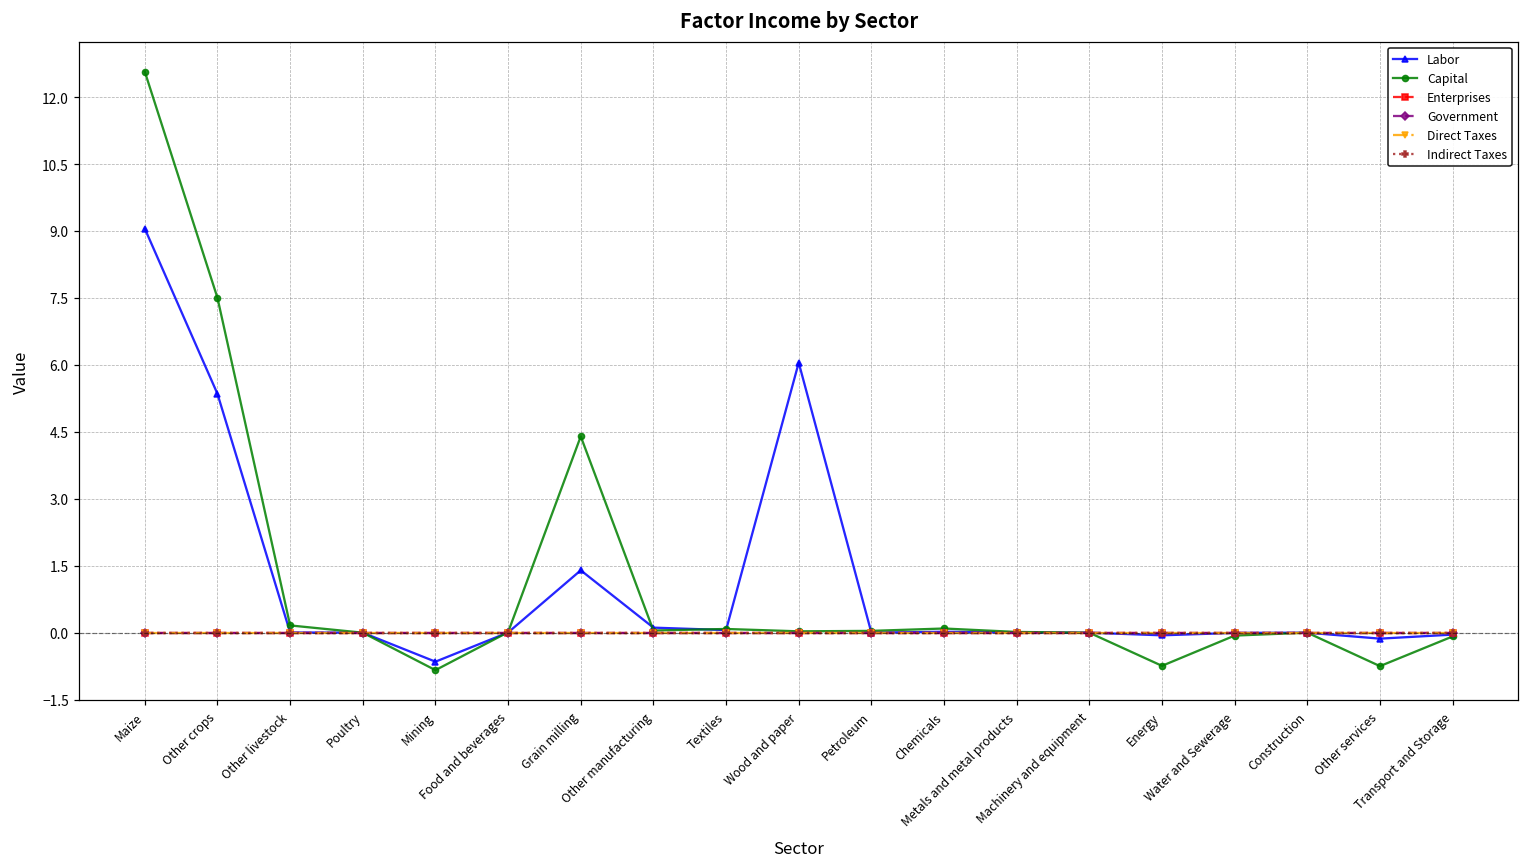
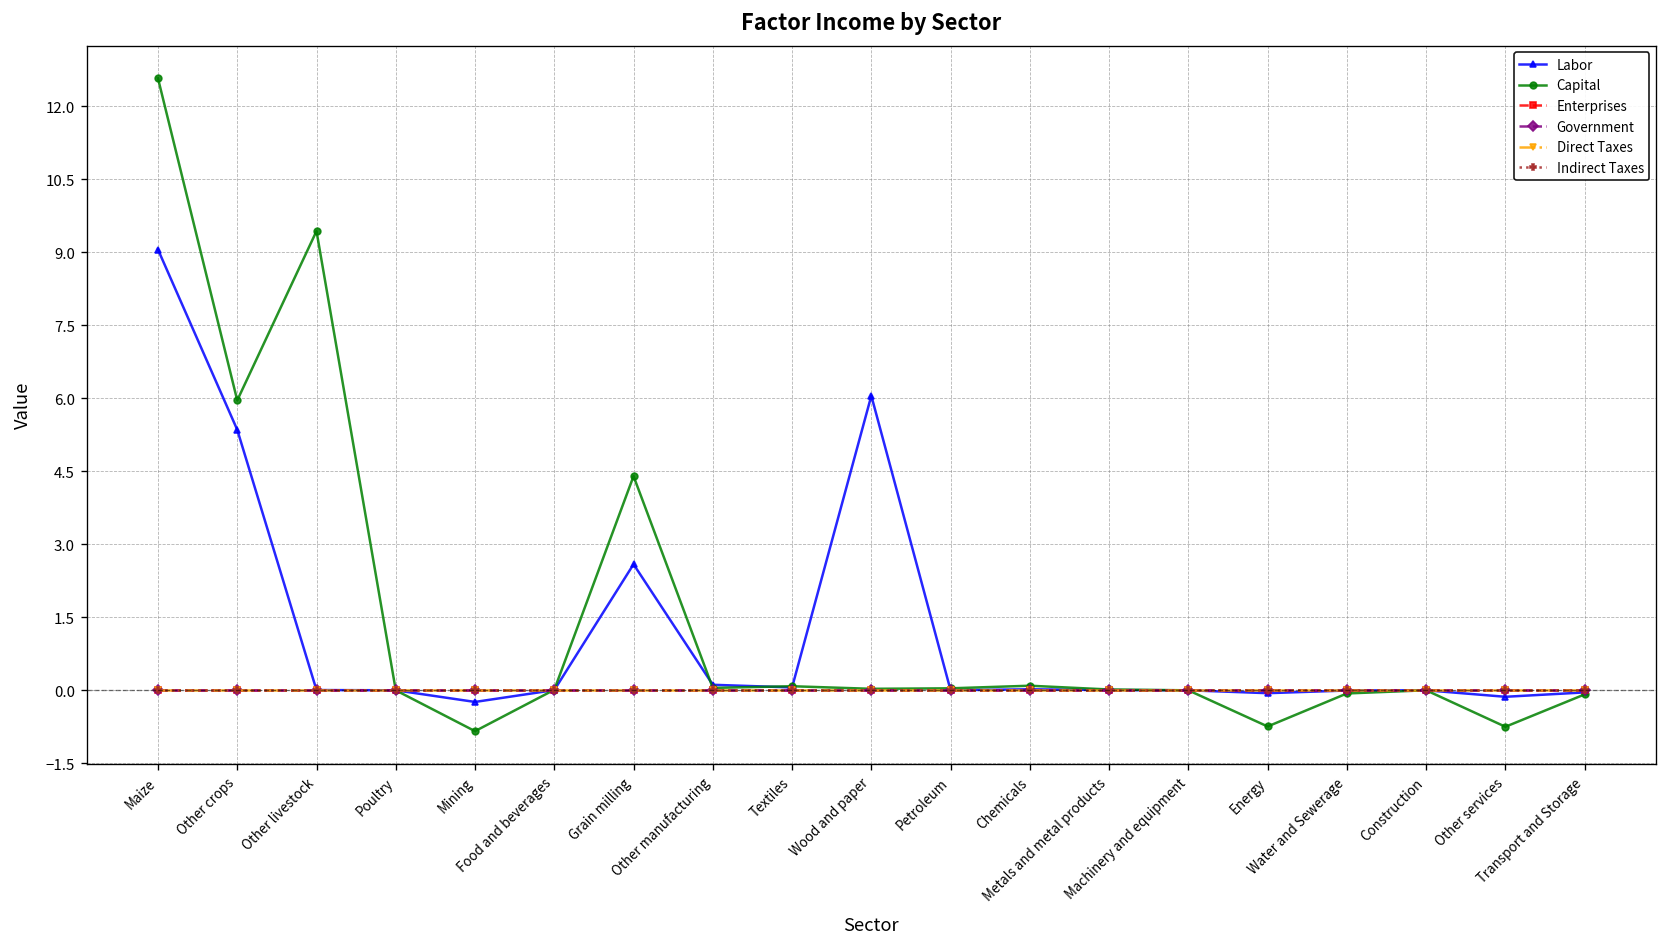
Capital, Other crops: 7.5 -> 6.0
Capital, Other livestock: 0.2 -> 9.4
Labor, Mining: -0.6 -> -0.2
Labor, Grain milling: 1.4 -> 2.6
